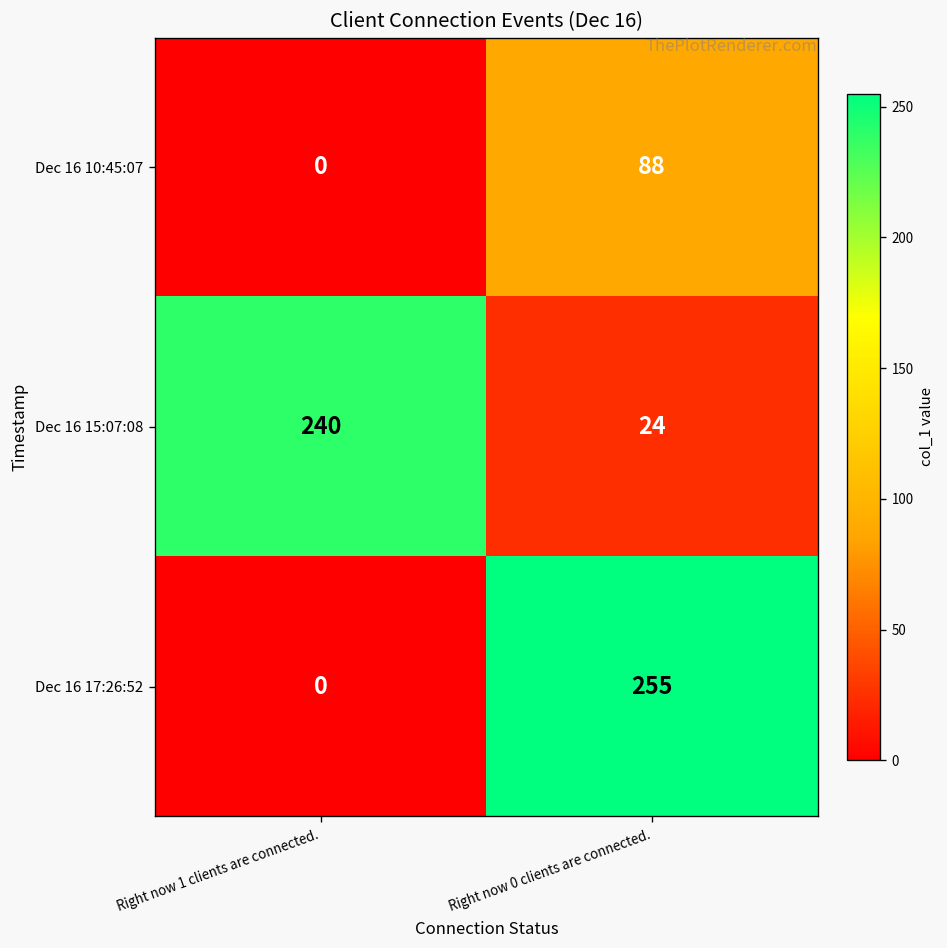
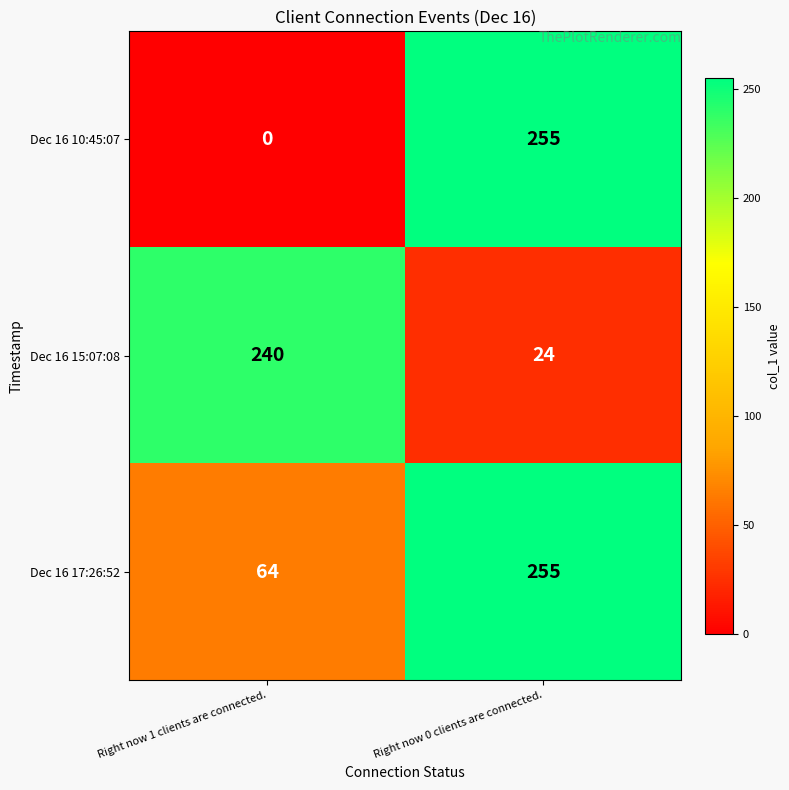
Dec 16 10:45:07, Right now 0 clients are connected.: 88 -> 255
Dec 16 17:26:52, Right now 1 clients are connected.: 0 -> 64
